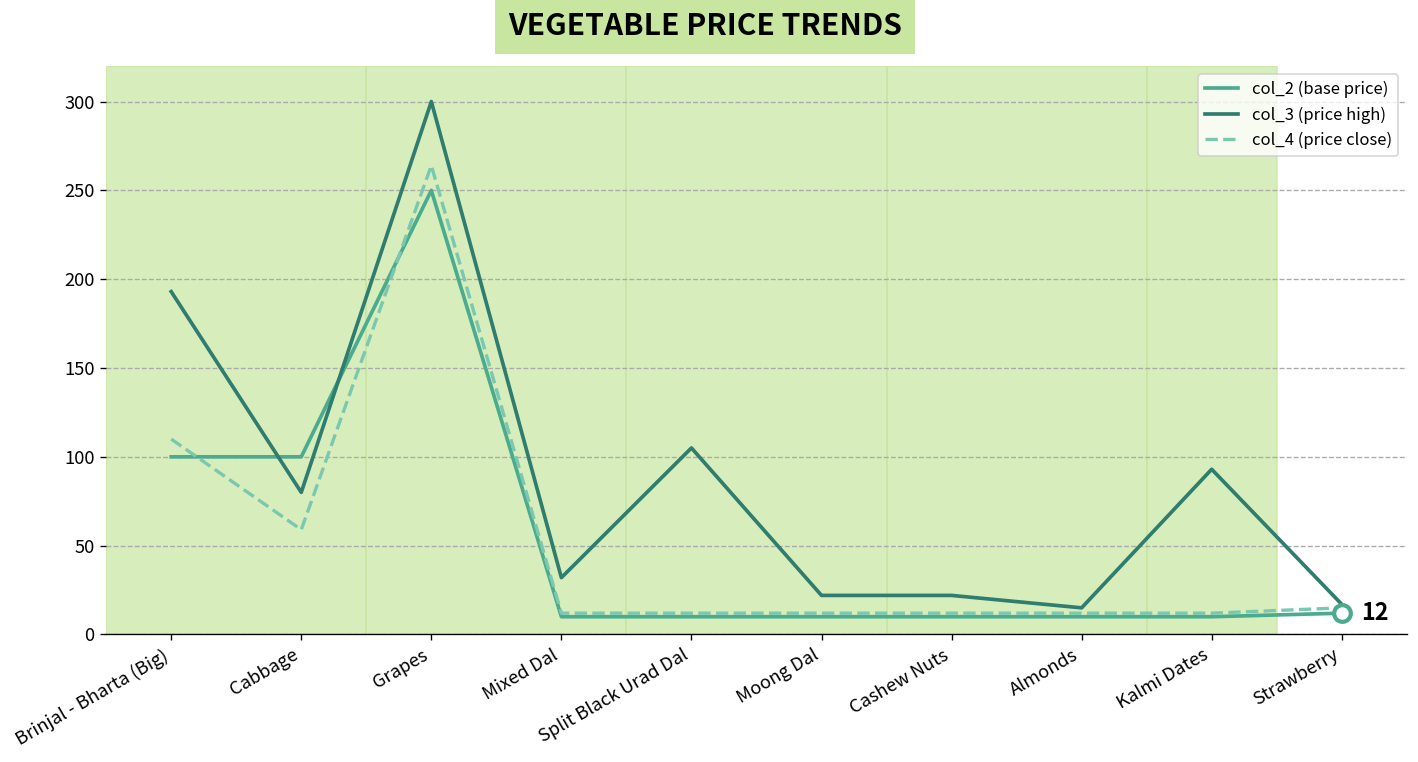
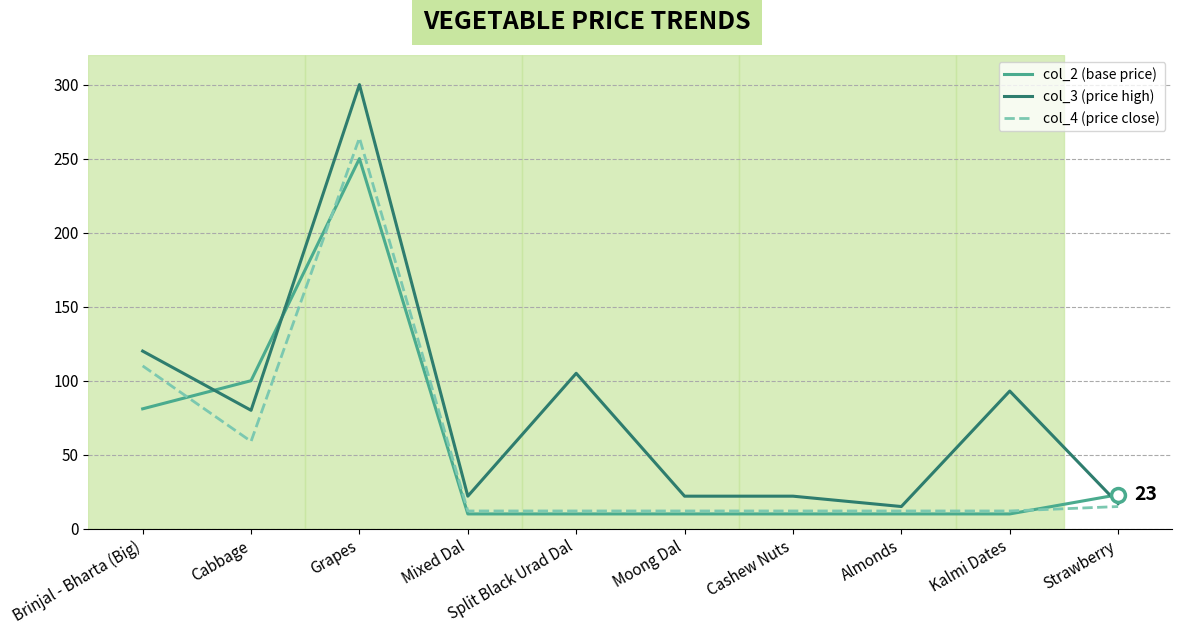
col_2 (base price), Brinjal - Bharta (Big): 100 -> 81
col_3 (price high), Brinjal - Bharta (Big): 193 -> 120
col_3 (price high), Mixed Dal: 32 -> 22
col_2 (base price), Strawberry: 12 -> 23
